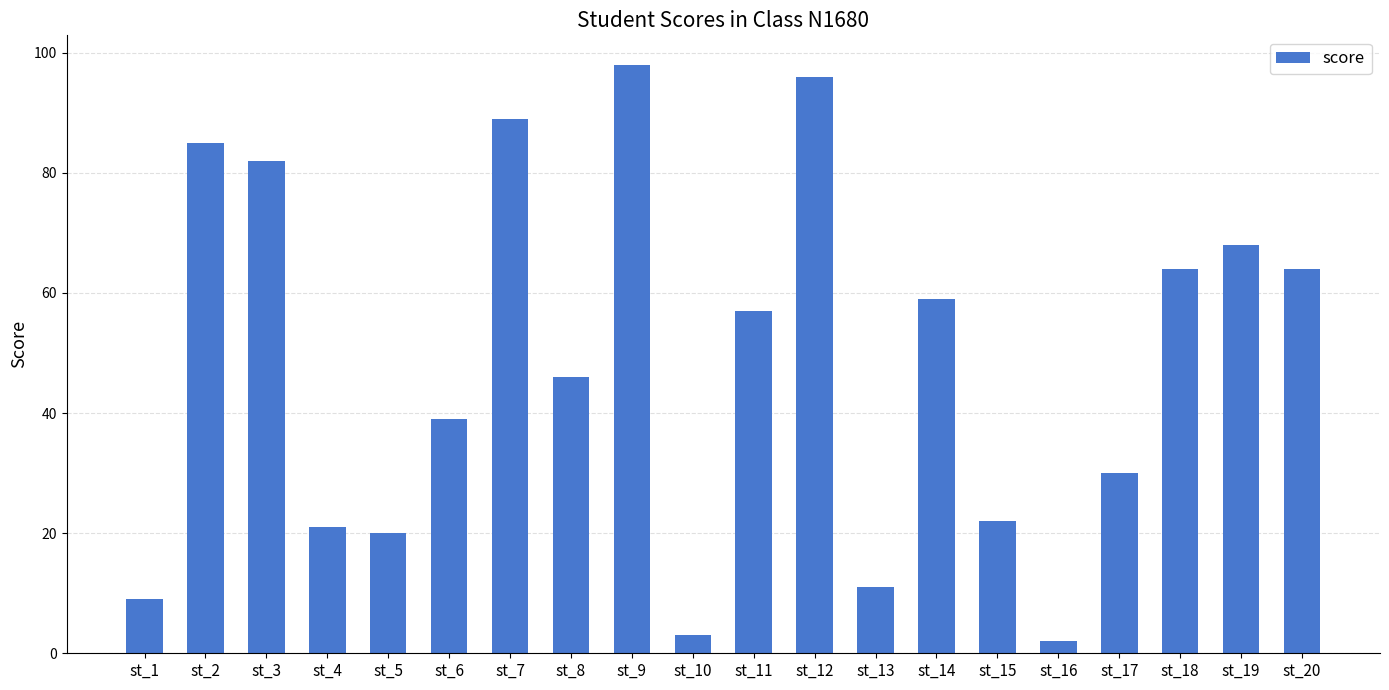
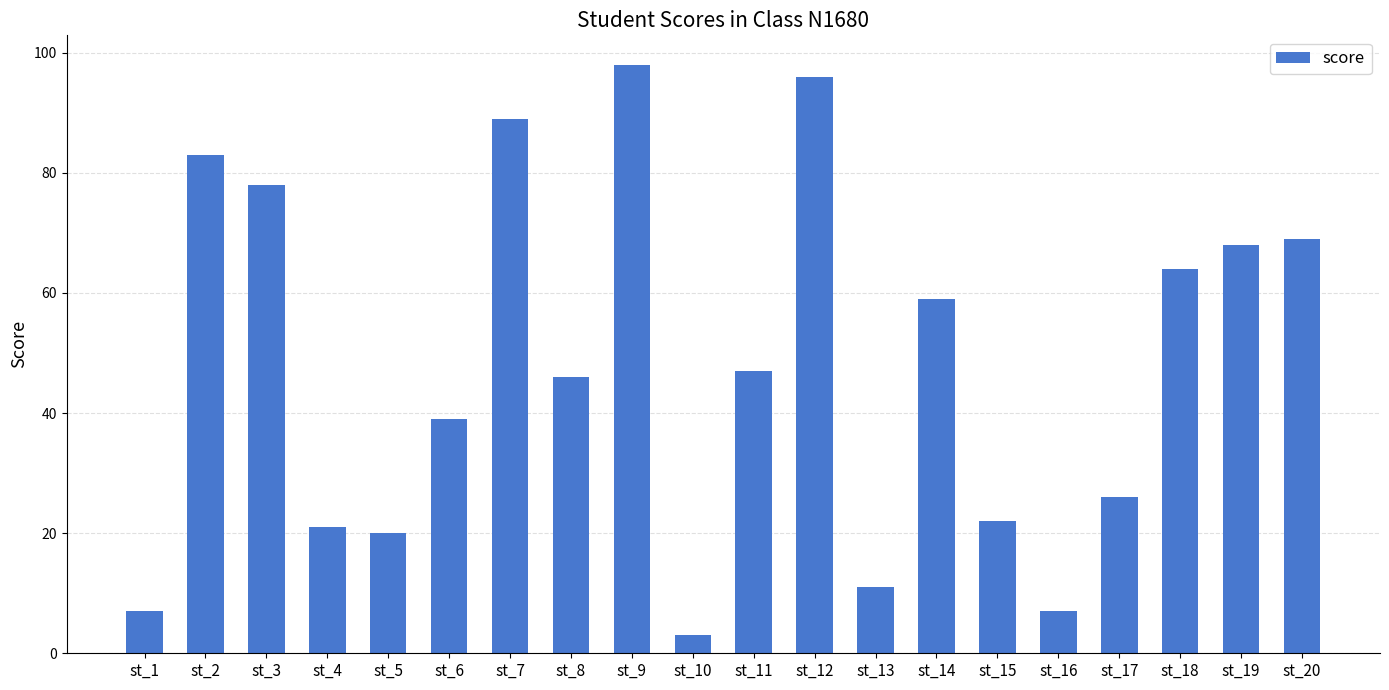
st_1: 9 -> 7
st_2: 85 -> 83
st_3: 82 -> 78
st_11: 57 -> 47
st_16: 2 -> 7
st_17: 30 -> 26
st_20: 64 -> 69
